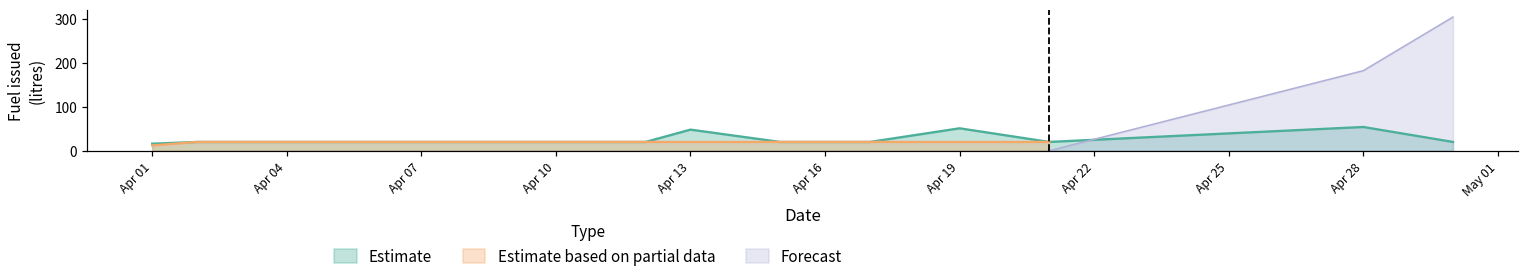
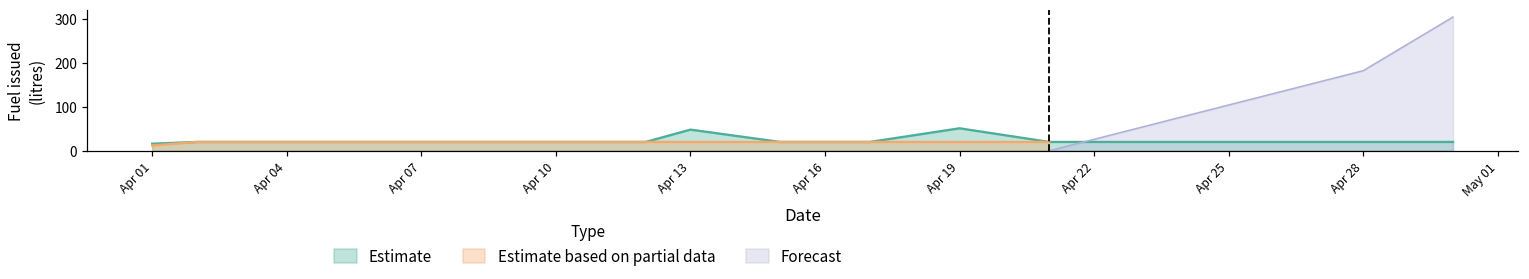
Estimate, Apr 28: 50 -> 20
